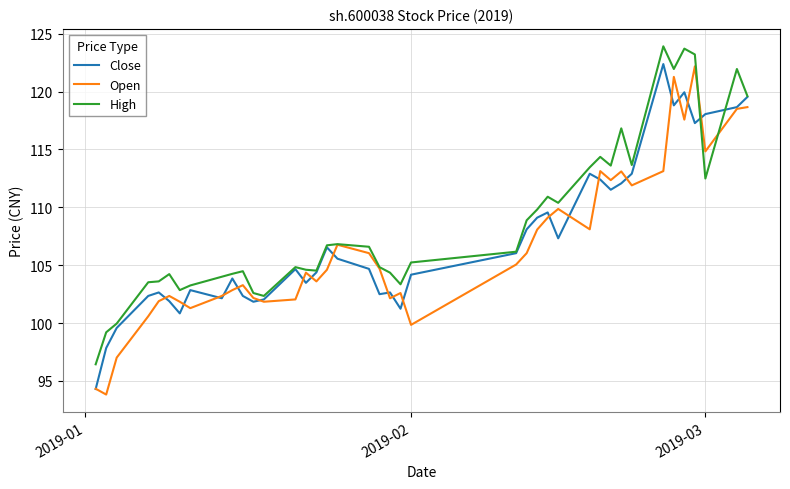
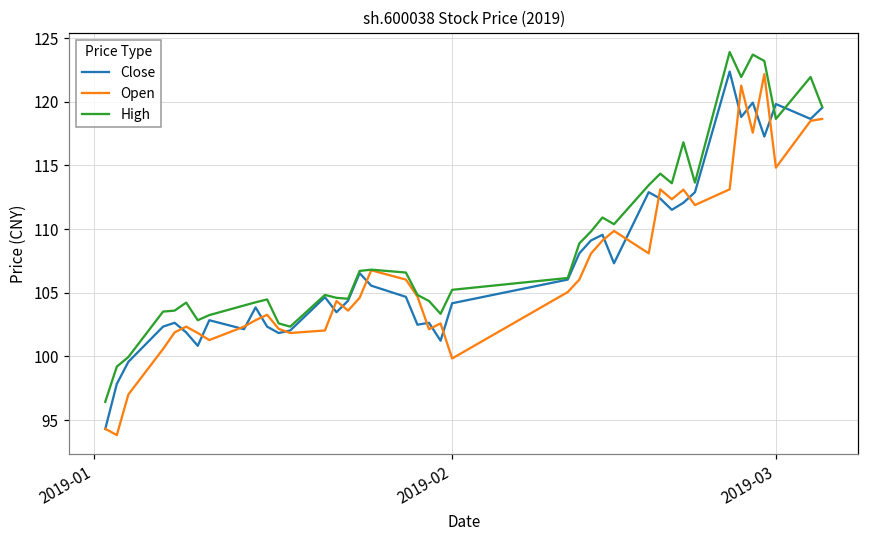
Close, 2019-03: 118.1 -> 119.8
High, 2019-03: 112.5 -> 118.7
